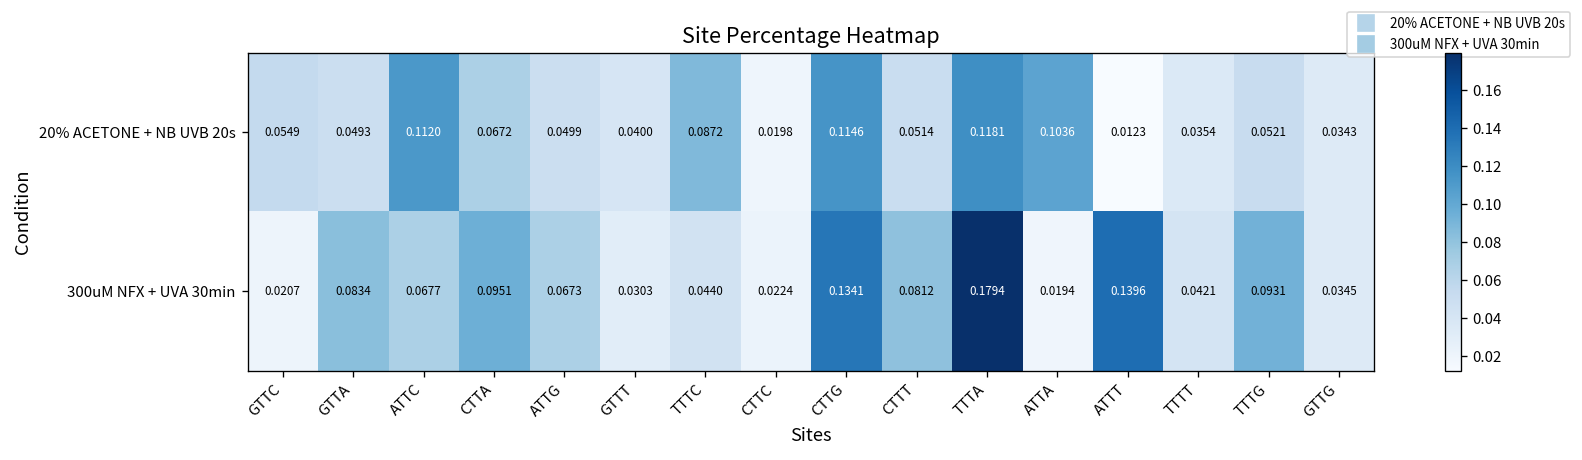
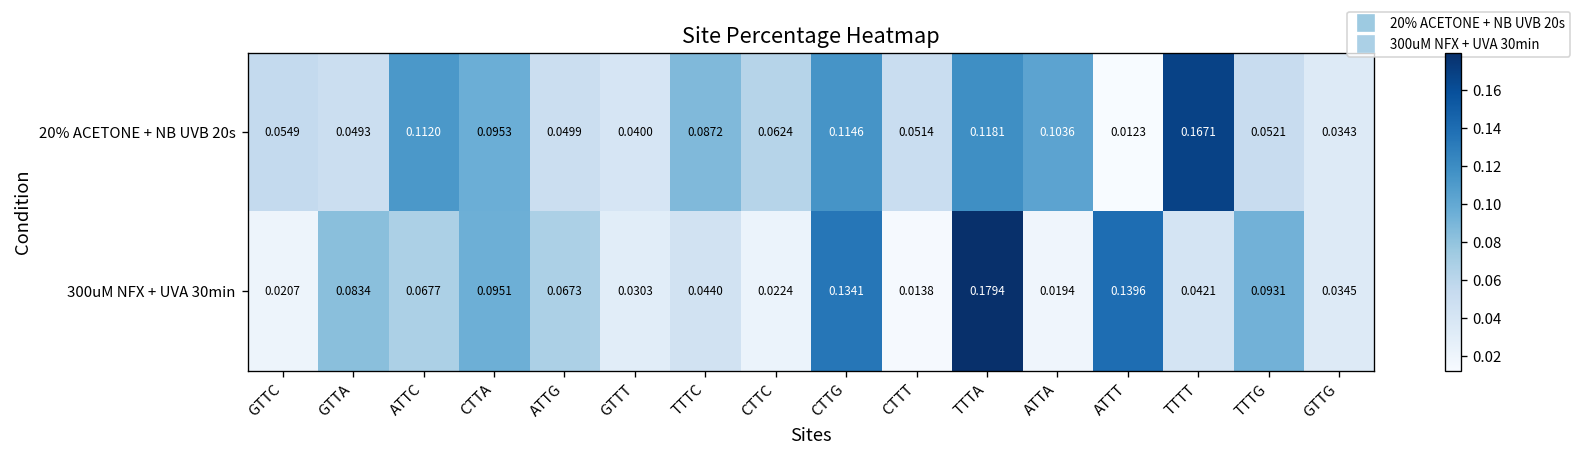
20% ACETONE + NB UVB 20s, CTTA: 0.0672 -> 0.0953
20% ACETONE + NB UVB 20s, CTTC: 0.0198 -> 0.0624
20% ACETONE + NB UVB 20s, TTTT: 0.0354 -> 0.1671
300uM NFX + UVA 30min, CTTT: 0.0812 -> 0.0138
